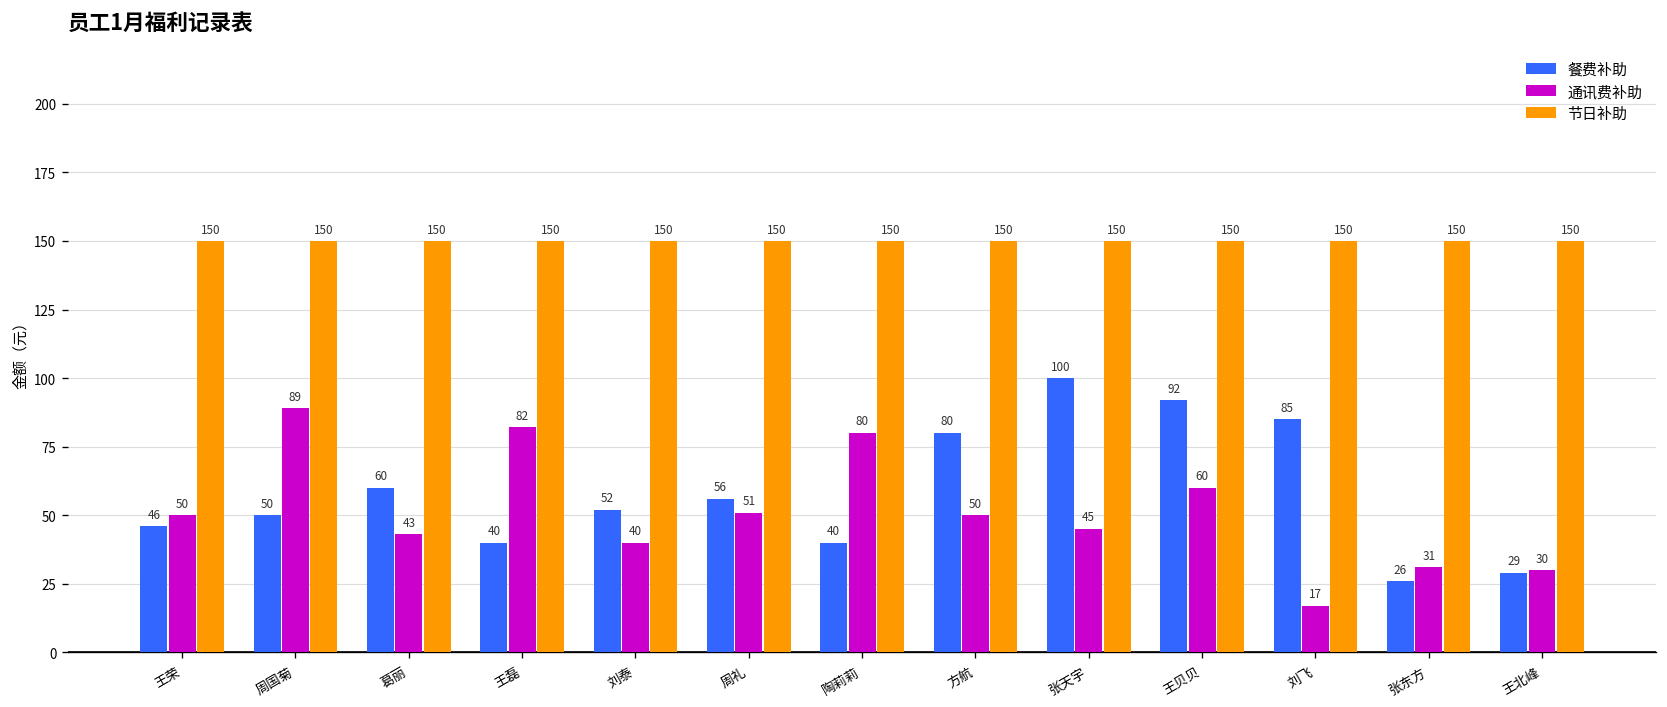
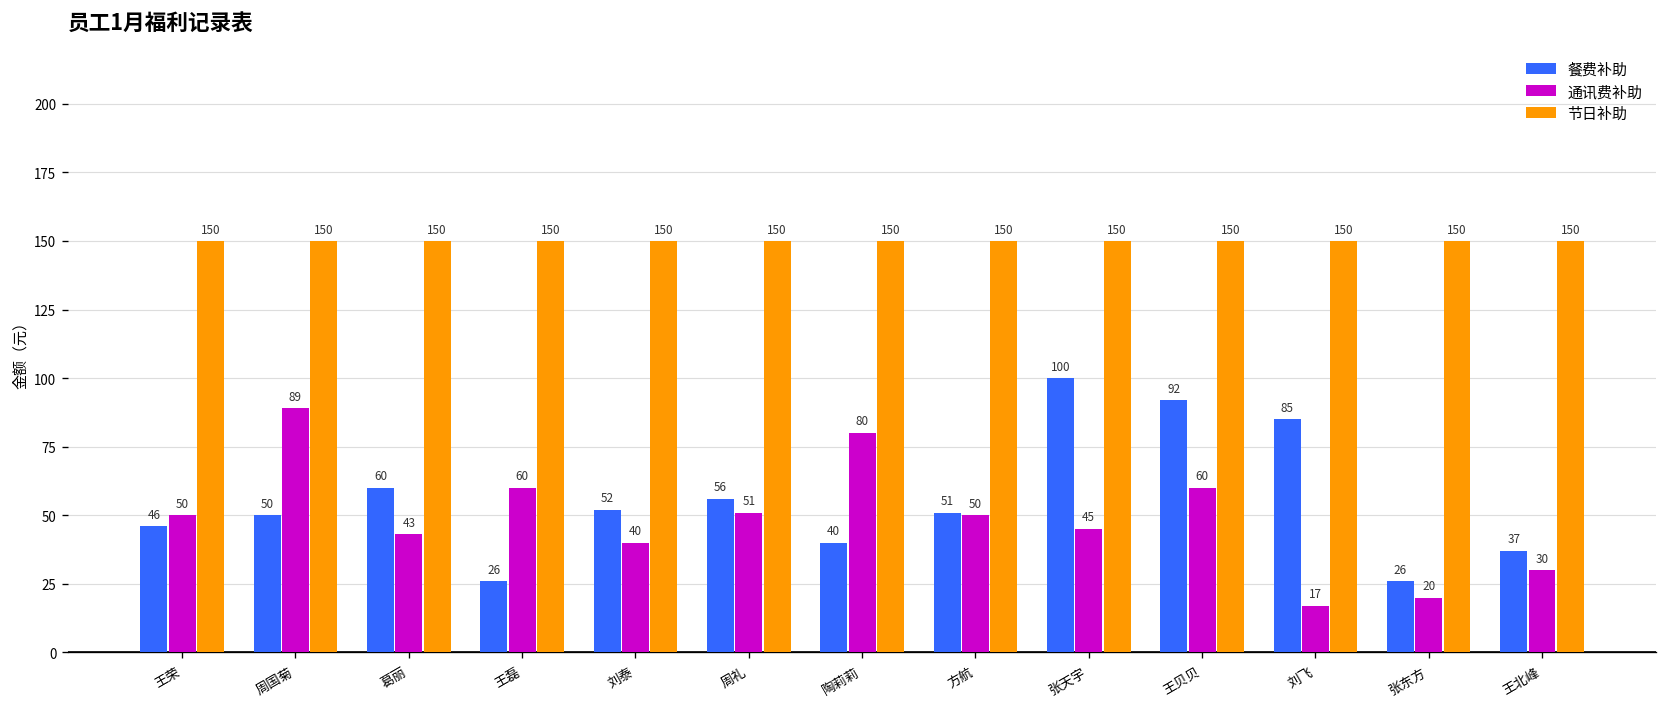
餐费补助, 王磊: 40 -> 26
通讯费补助, 王磊: 82 -> 60
餐费补助, 方航: 80 -> 51
通讯费补助, 张东方: 31 -> 20
餐费补助, 王北峰: 29 -> 37
